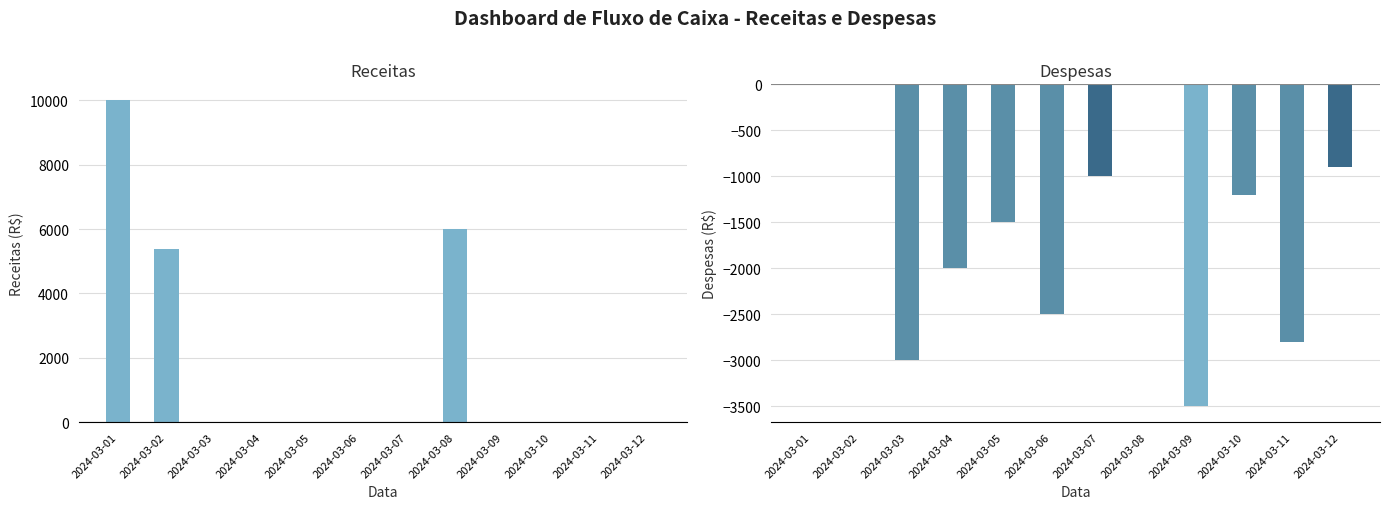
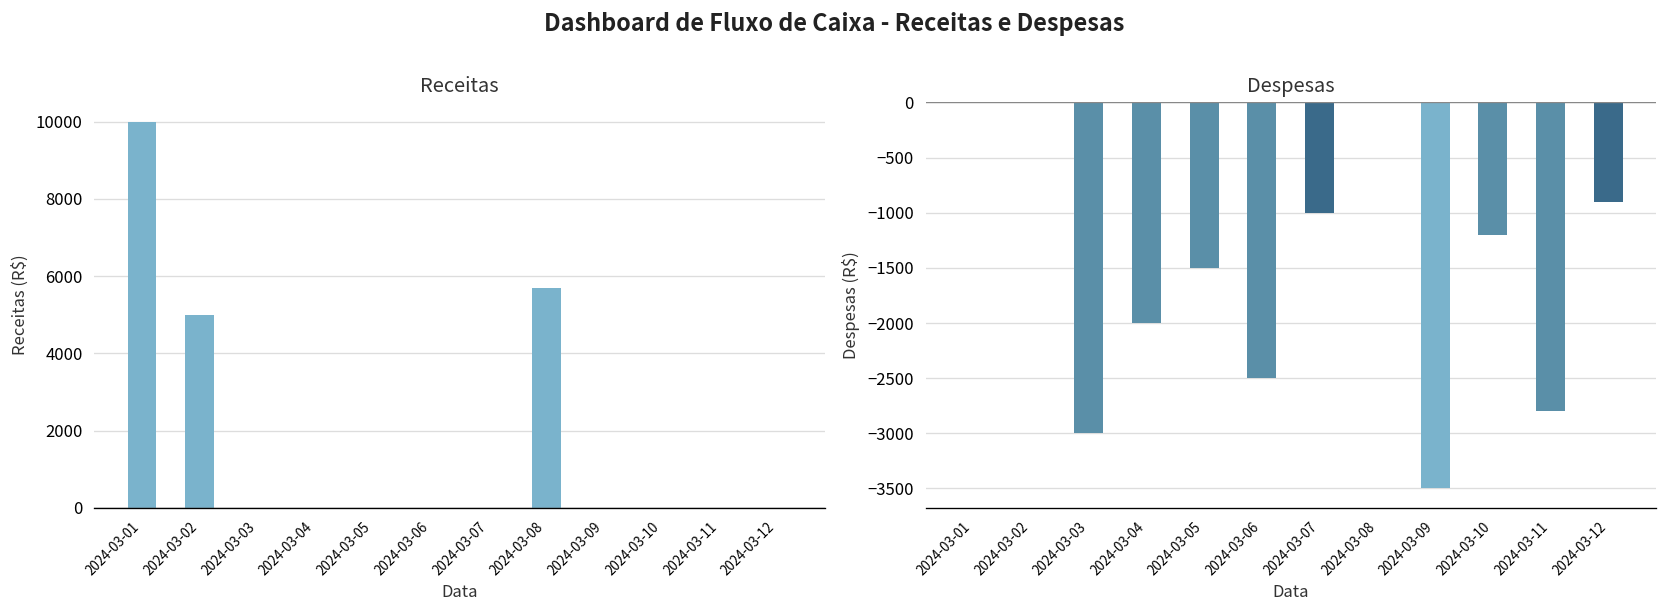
Receitas, 2024-03-02: 5400 -> 5000
Receitas, 2024-03-08: 6000 -> 5700
